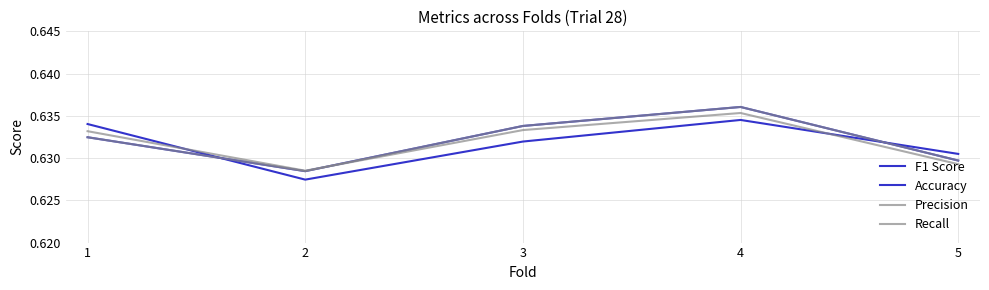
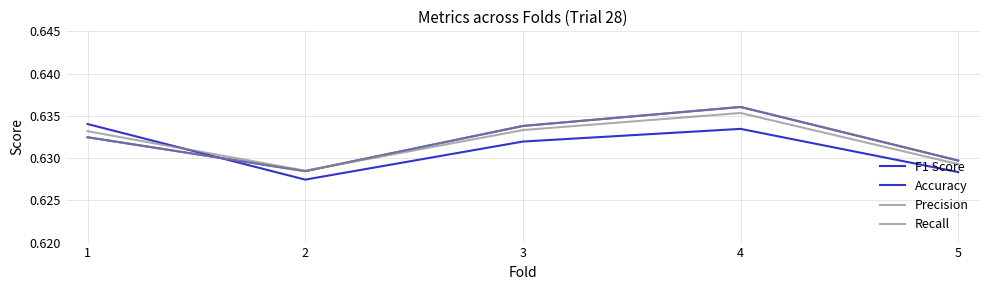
F1 Score, 4: 0.635 -> 0.633
F1 Score, 5: 0.630 -> 0.628
